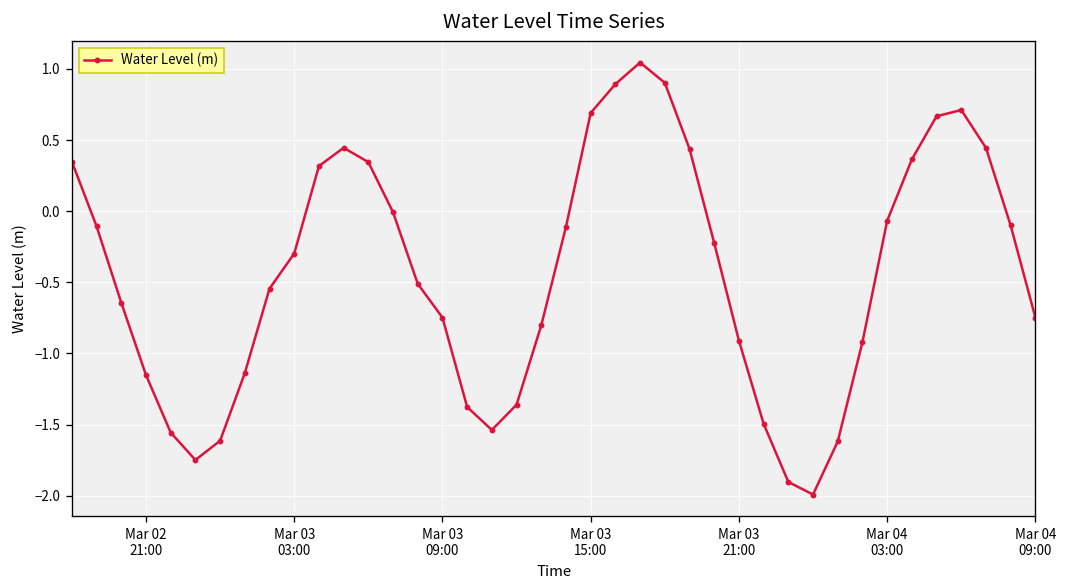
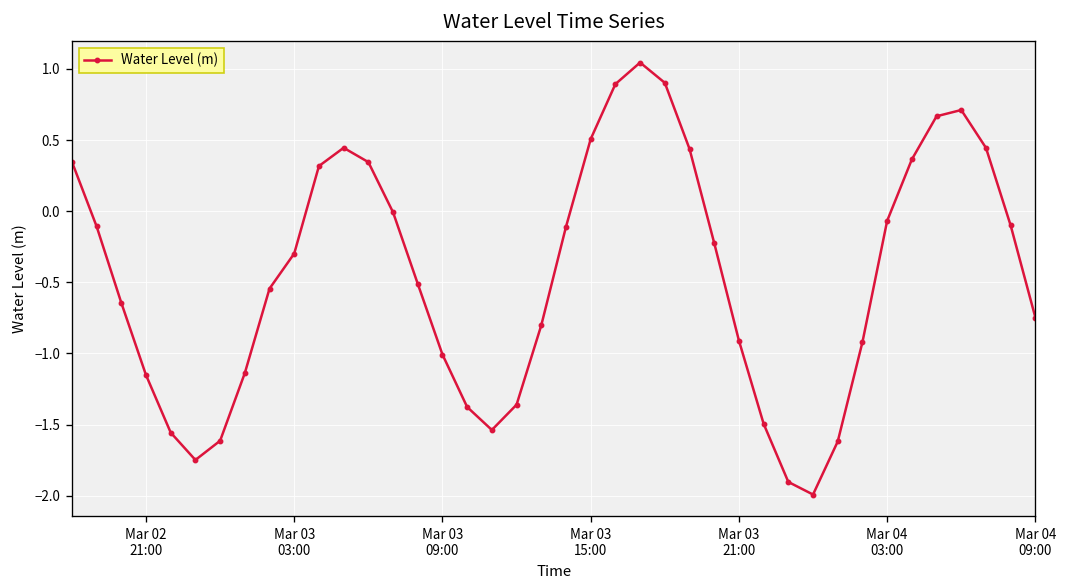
Mar 03 09:00: -0.75 -> -1.01
Mar 03 15:00: 0.69 -> 0.51
